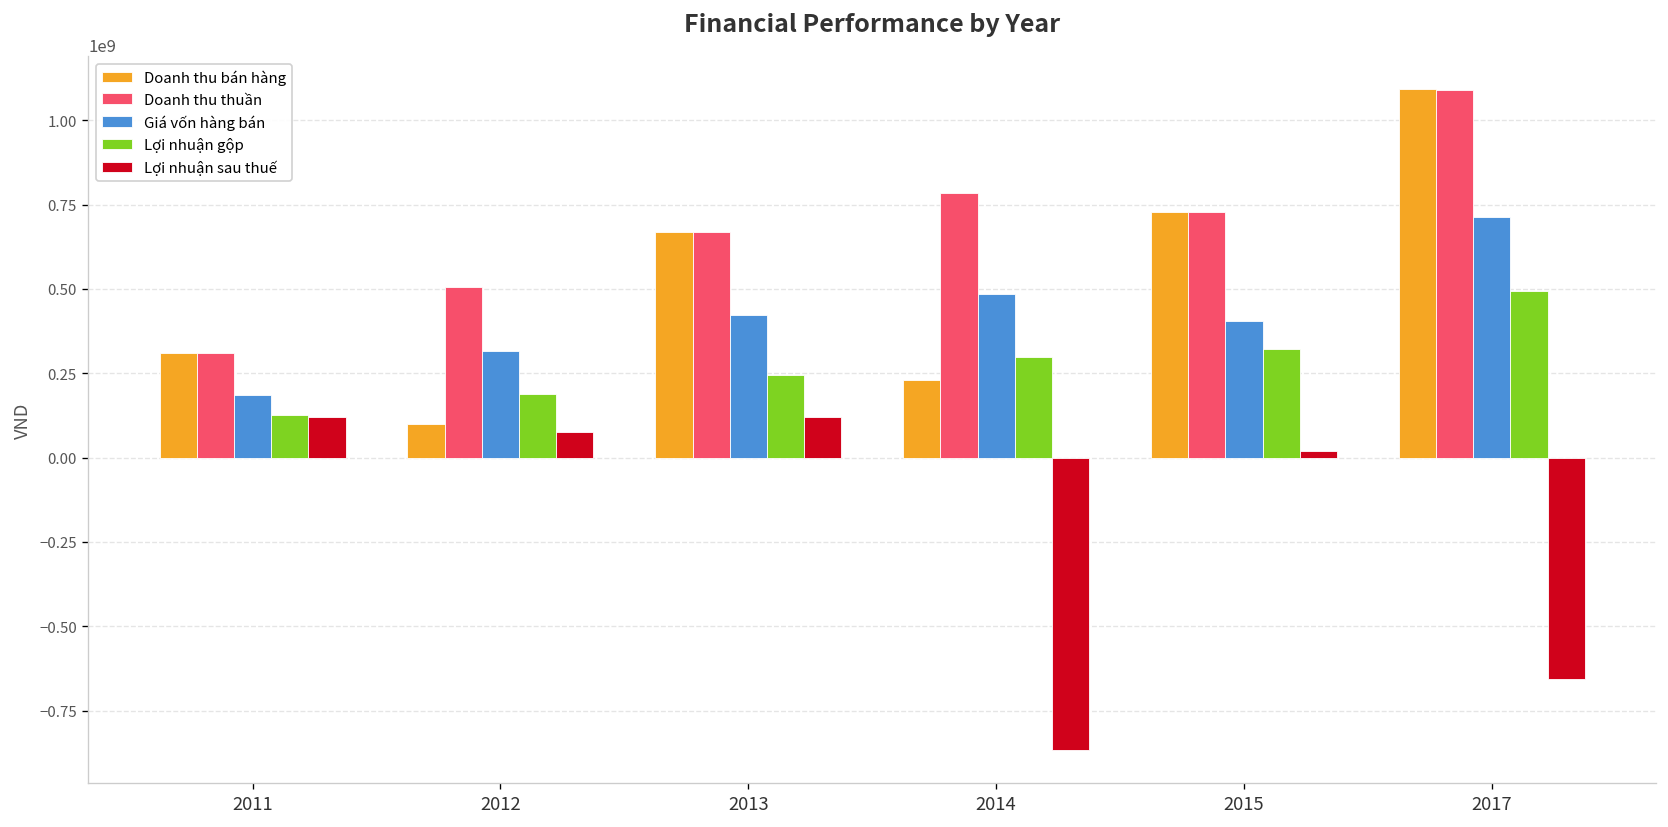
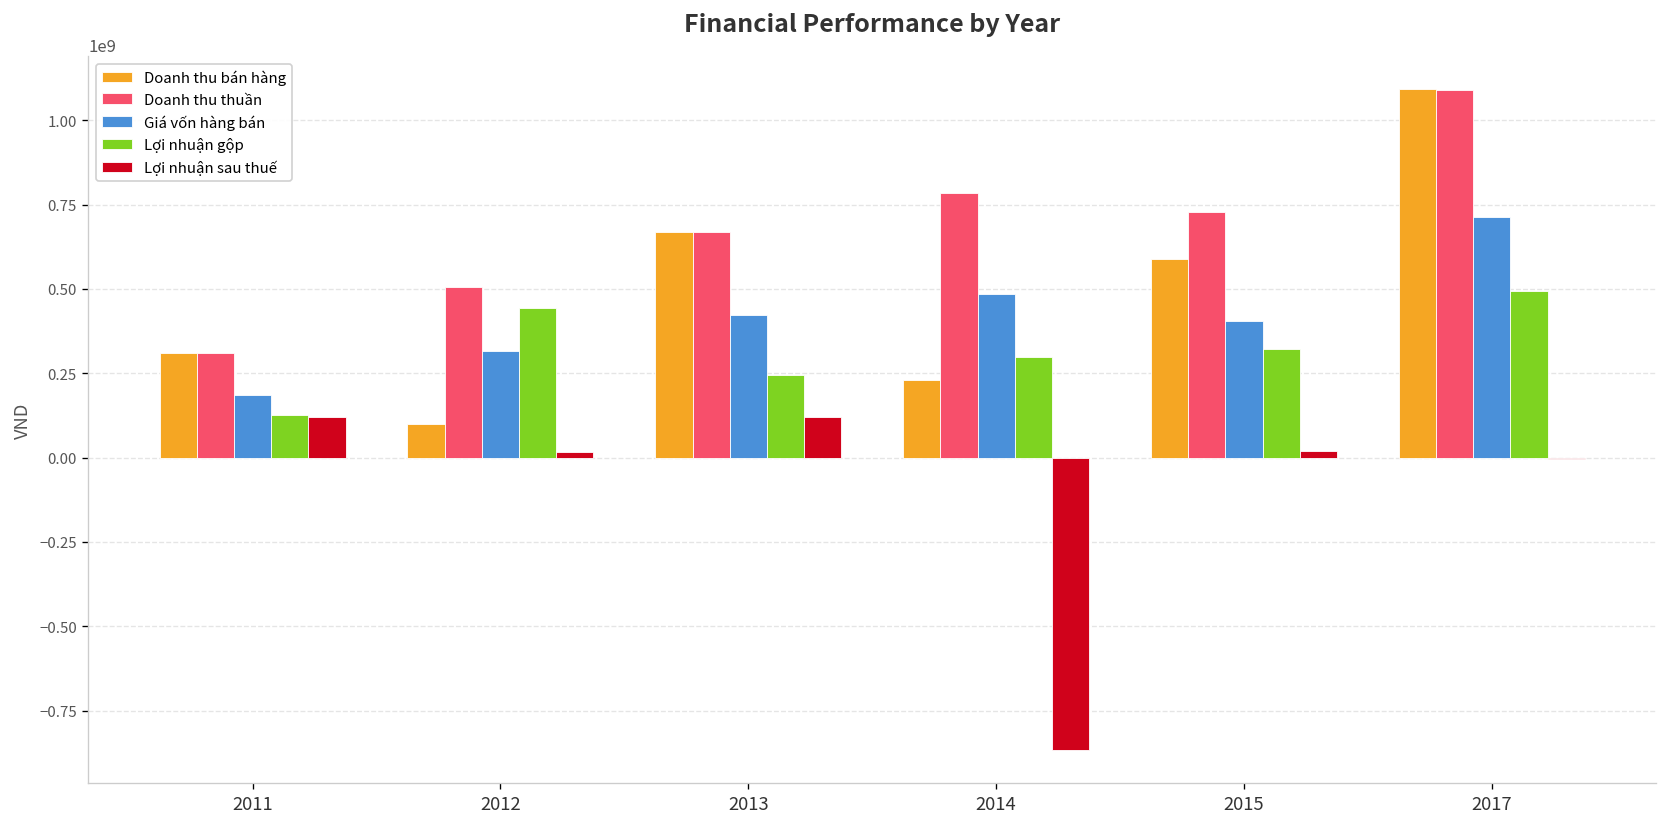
Lợi nhuận gộp, 2012: 190000000 -> 440000000
Lợi nhuận sau thuế, 2012: 80000000 -> 20000000
Doanh thu bán hàng, 2015: 730000000 -> 590000000
Lợi nhuận sau thuế, 2017: -660000000 -> 0
